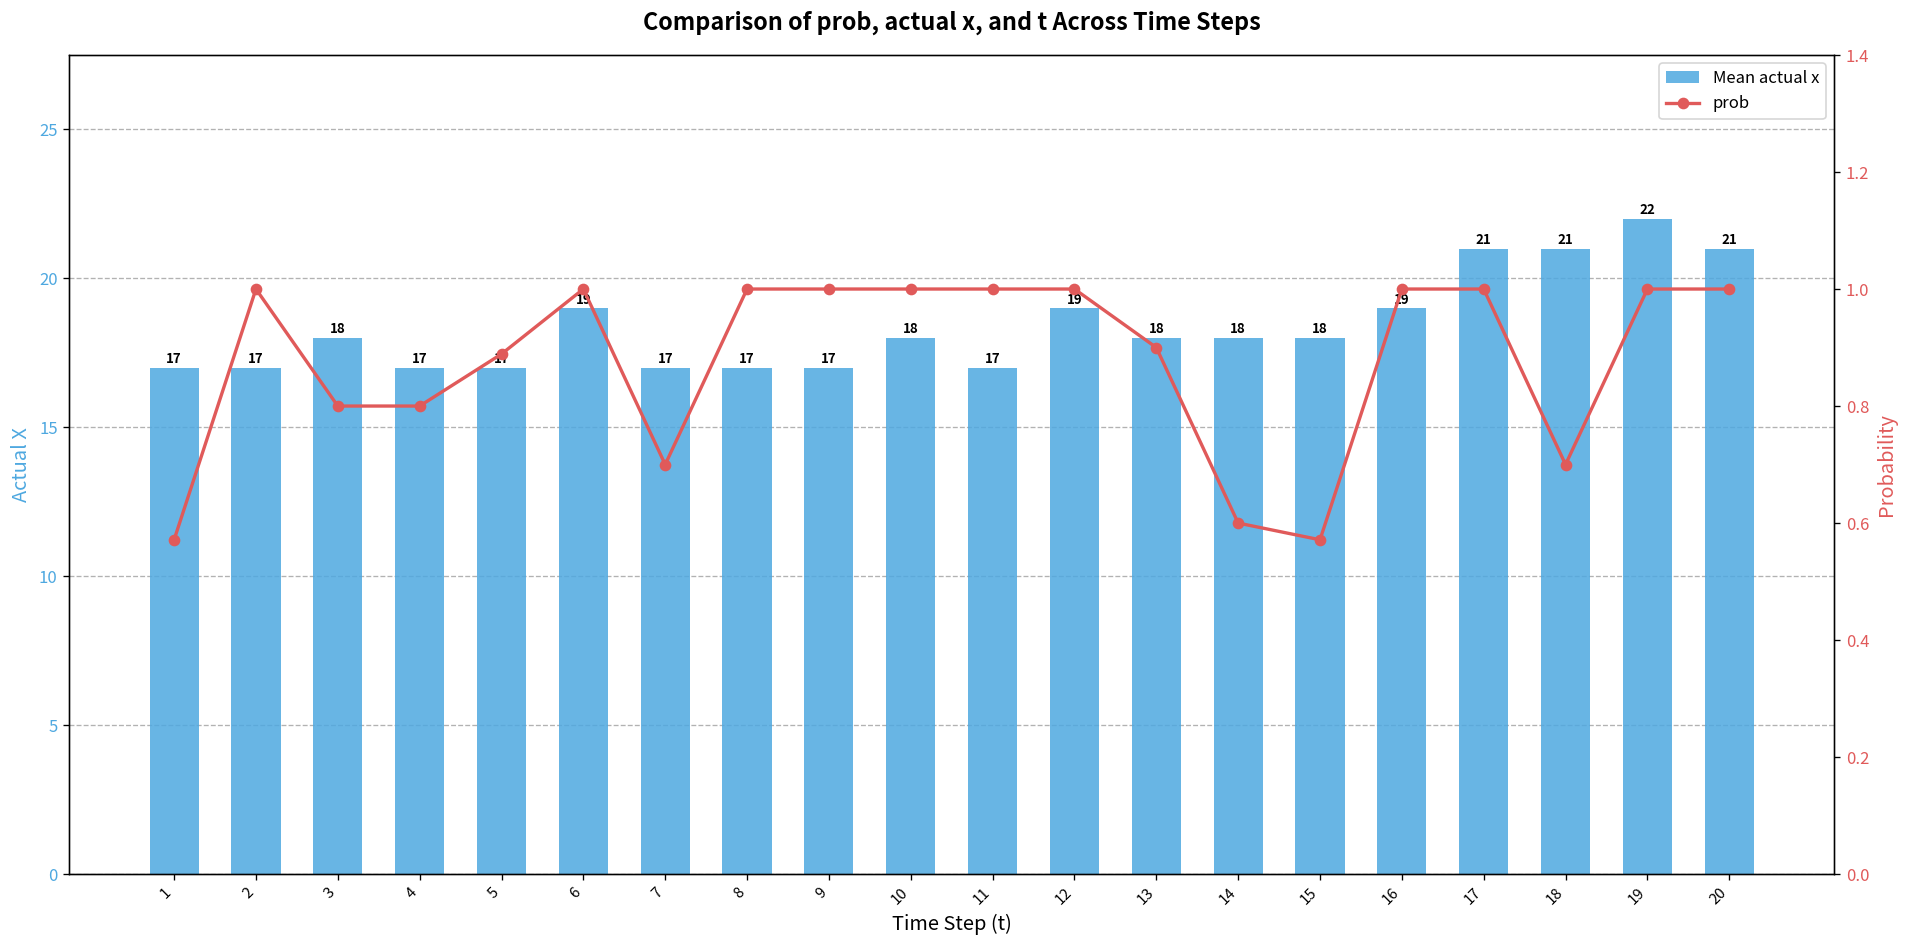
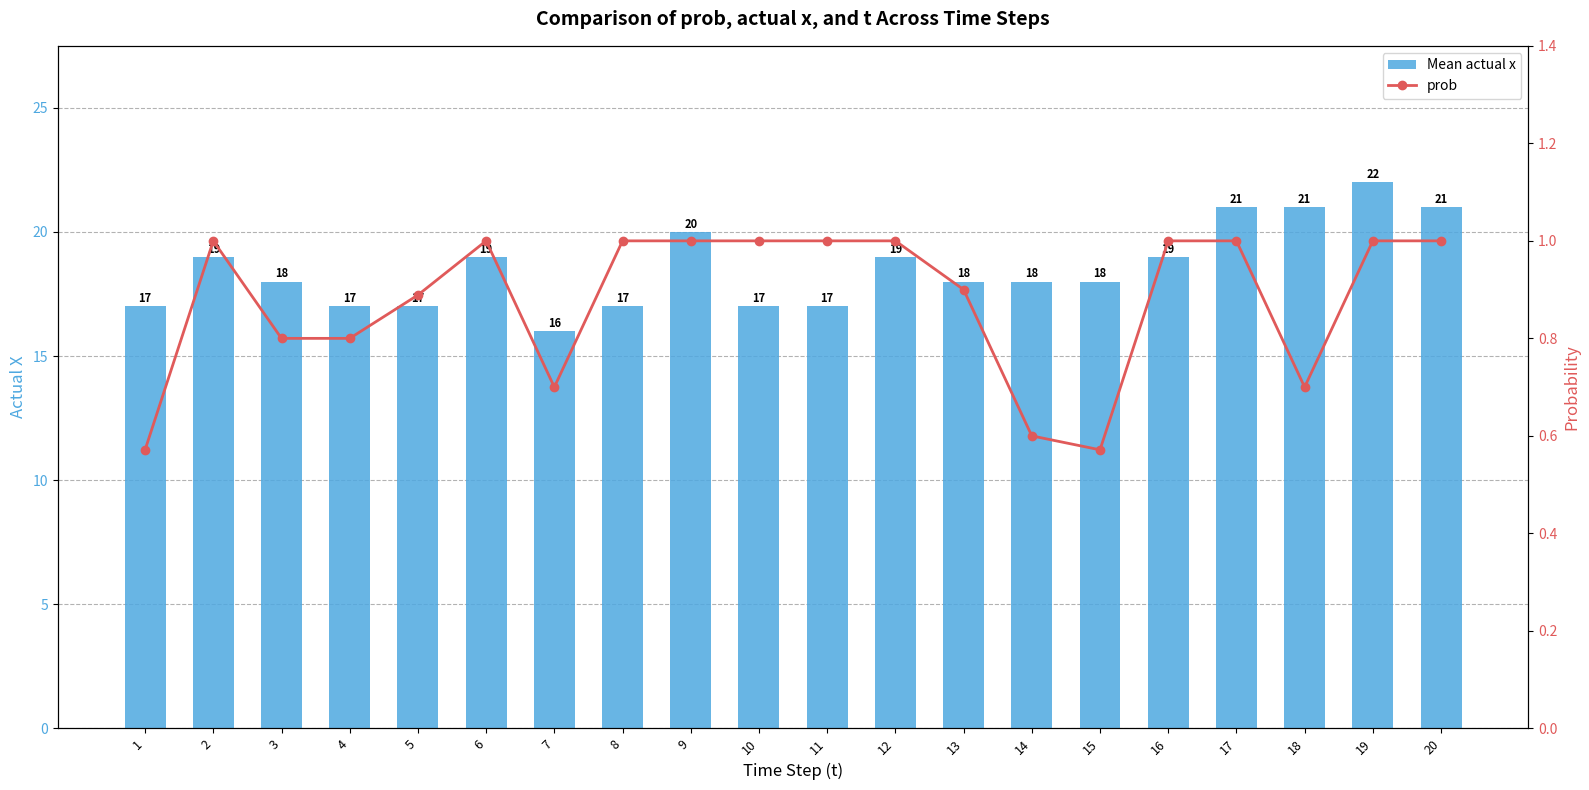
Mean actual x, 2: 17 -> 19
Mean actual x, 7: 17 -> 16
Mean actual x, 9: 17 -> 20
Mean actual x, 10: 18 -> 17
